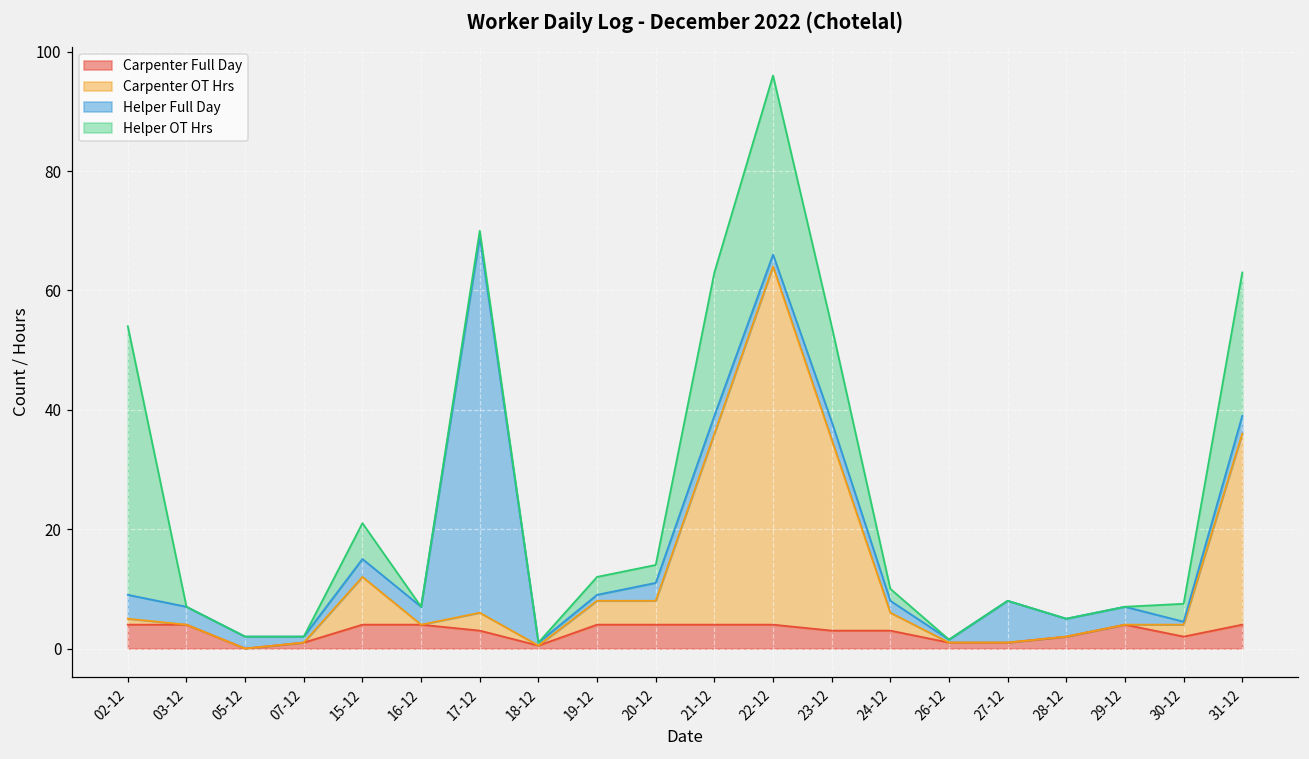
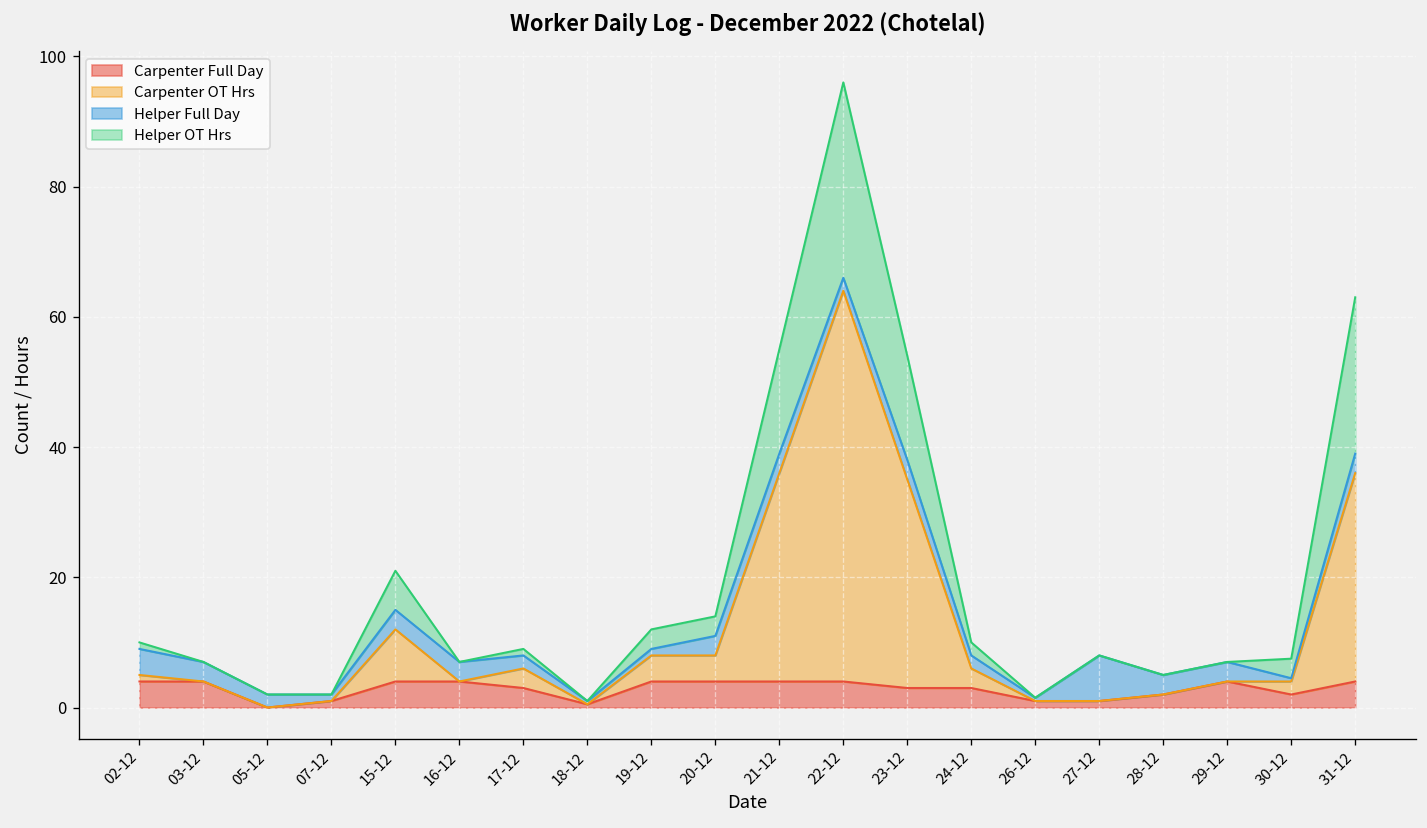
Helper OT Hrs, 02-12: 45 -> 1
Helper Full Day, 17-12: 63 -> 2
Helper OT Hrs, 21-12: 24 -> 16
